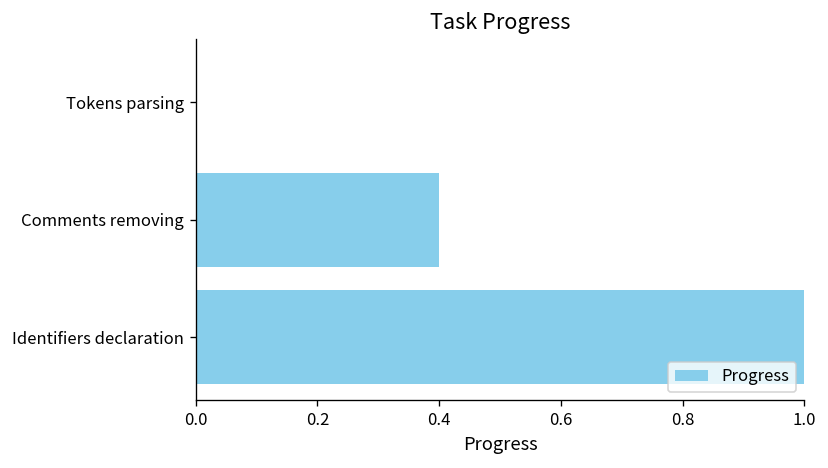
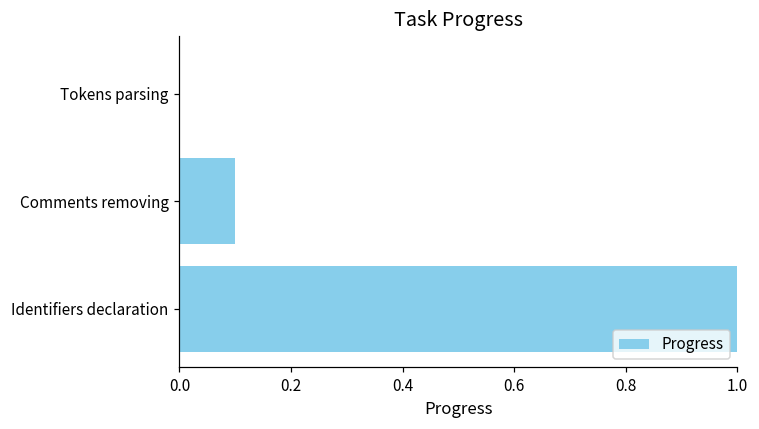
Comments removing: 0.4 -> 0.1
